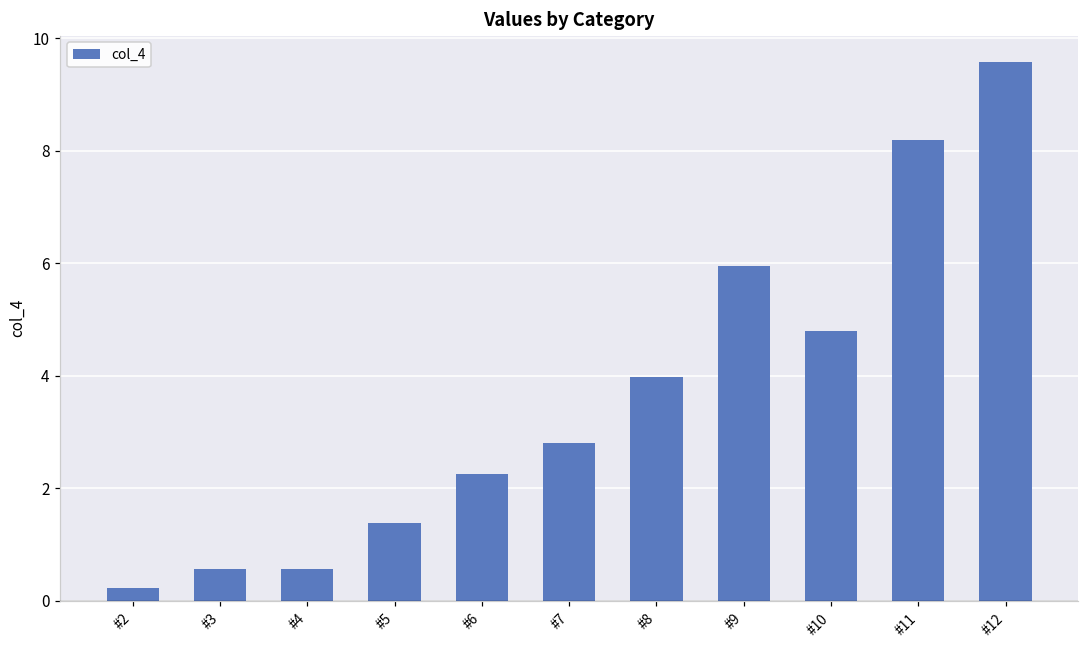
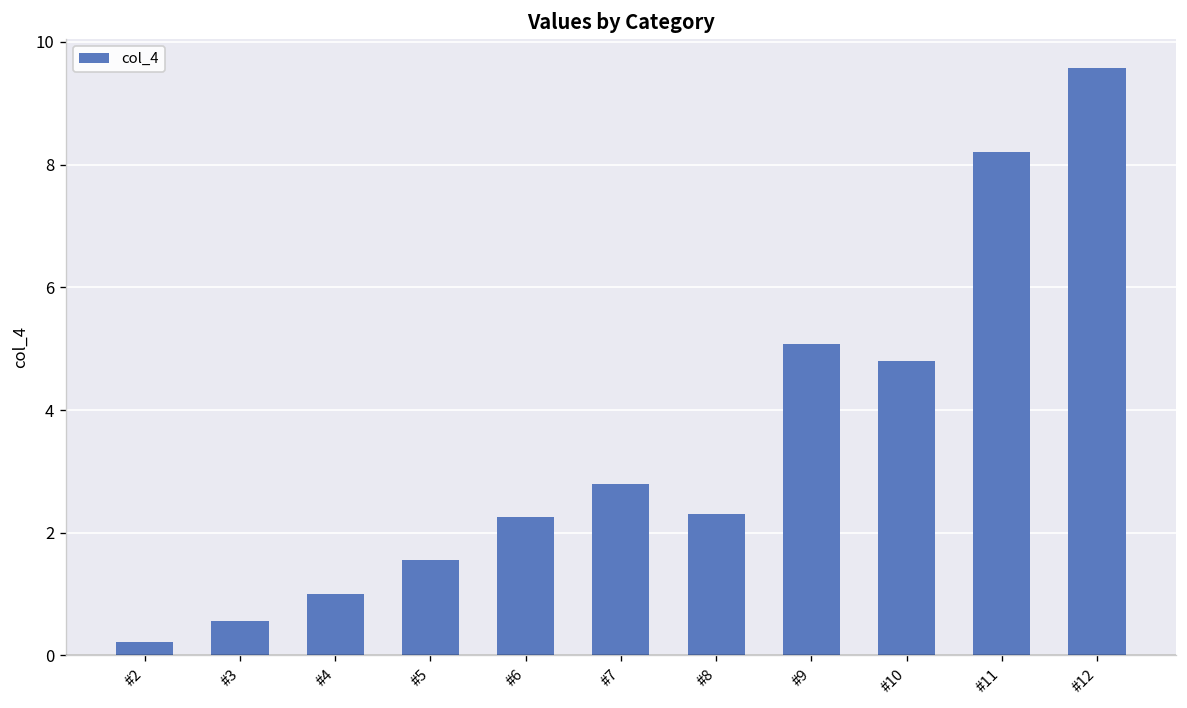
#4: 0.6 -> 1.0
#5: 1.4 -> 1.6
#8: 4.0 -> 2.3
#9: 6.0 -> 5.1
